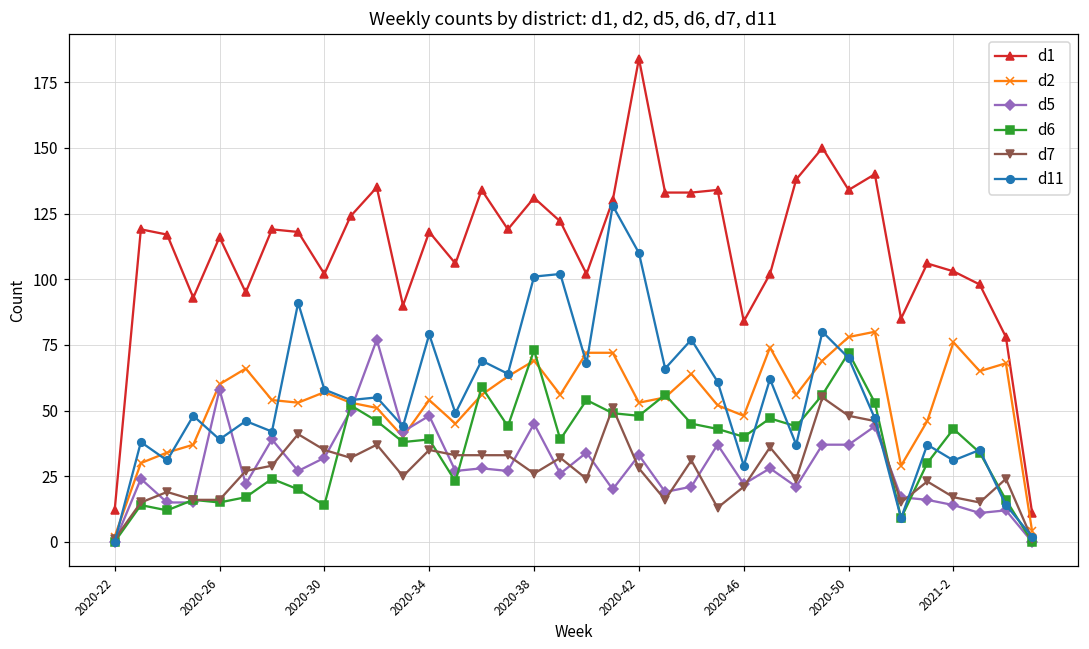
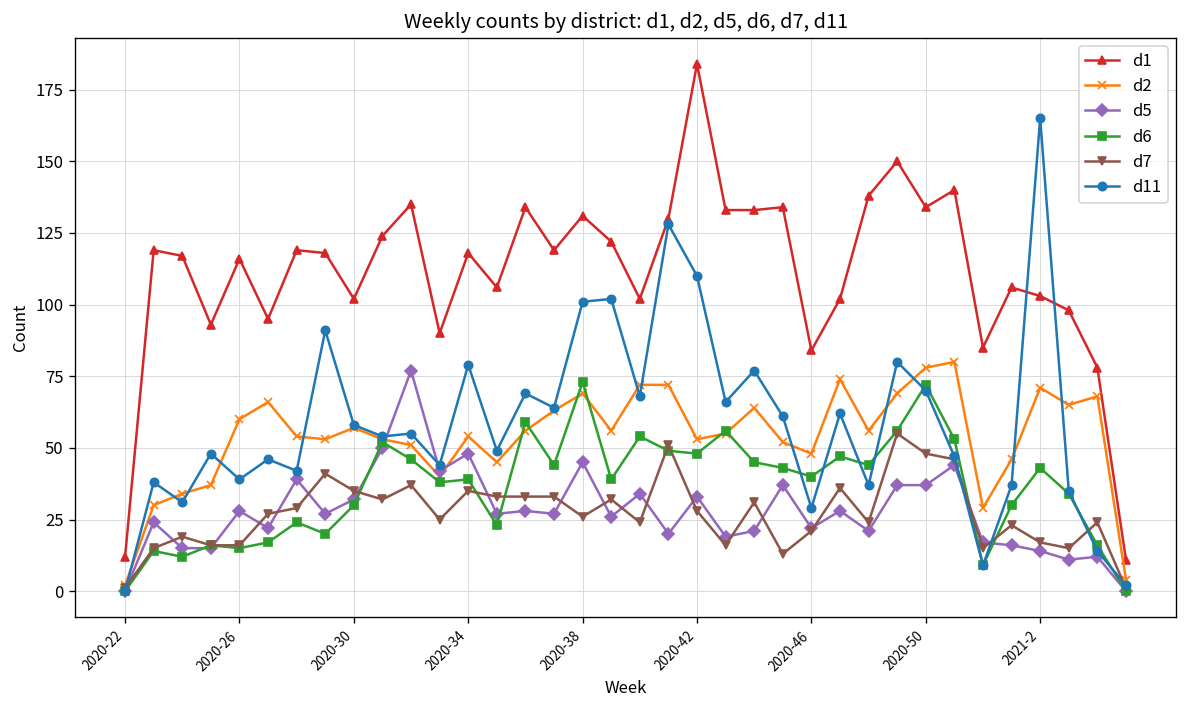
d5, 2020-26: 58 -> 28
d6, 2020-30: 14 -> 30
d2, 2021-2: 76 -> 71
d11, 2021-2: 31 -> 165
